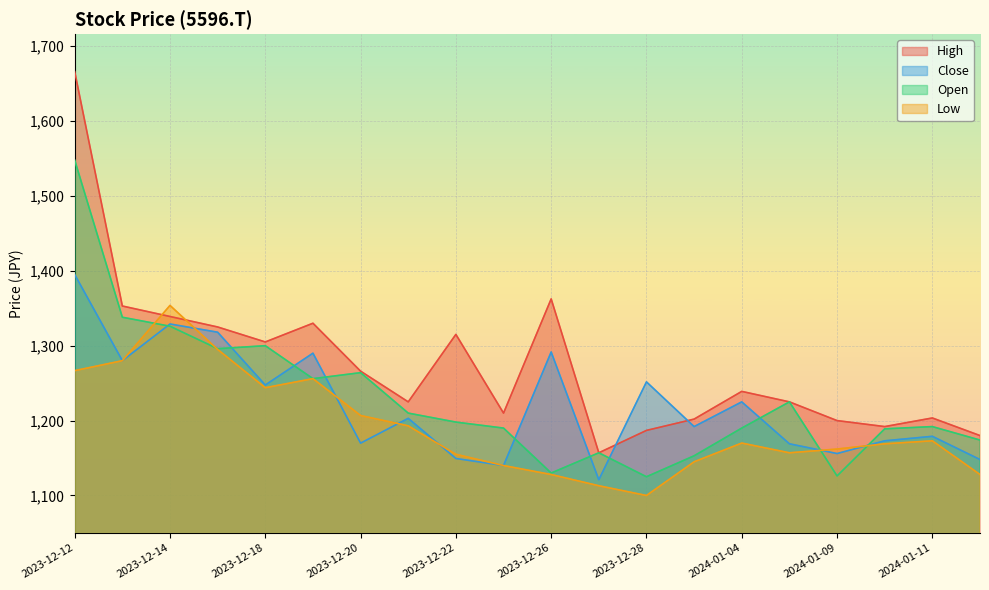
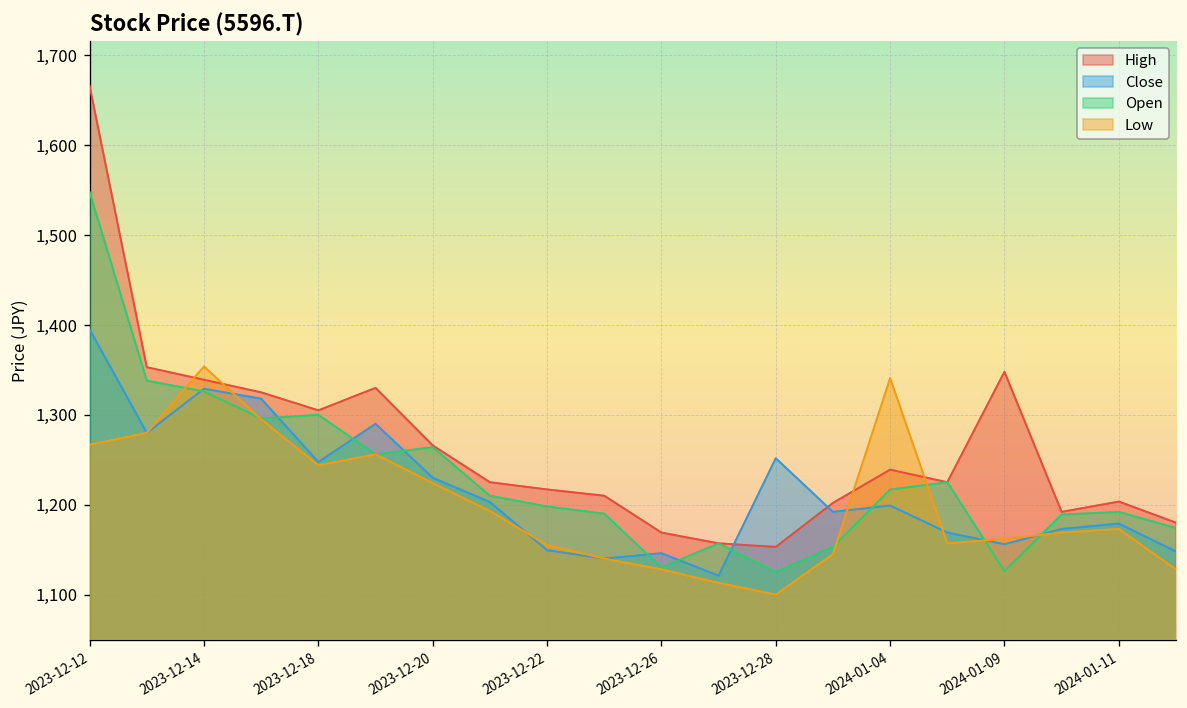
Close, 2023-12-20: 1,170 -> 1,230
Low, 2023-12-20: 1,210 -> 1,220
High, 2023-12-22: 1,320 -> 1,220
High, 2023-12-26: 1,360 -> 1,170
Close, 2023-12-26: 1,290 -> 1,150
High, 2023-12-28: 1,190 -> 1,150
Close, 2024-01-04: 1,230 -> 1,200
Open, 2024-01-04: 1,190 -> 1,220
Low, 2024-01-04: 1,170 -> 1,340
High, 2024-01-09: 1,200 -> 1,350
